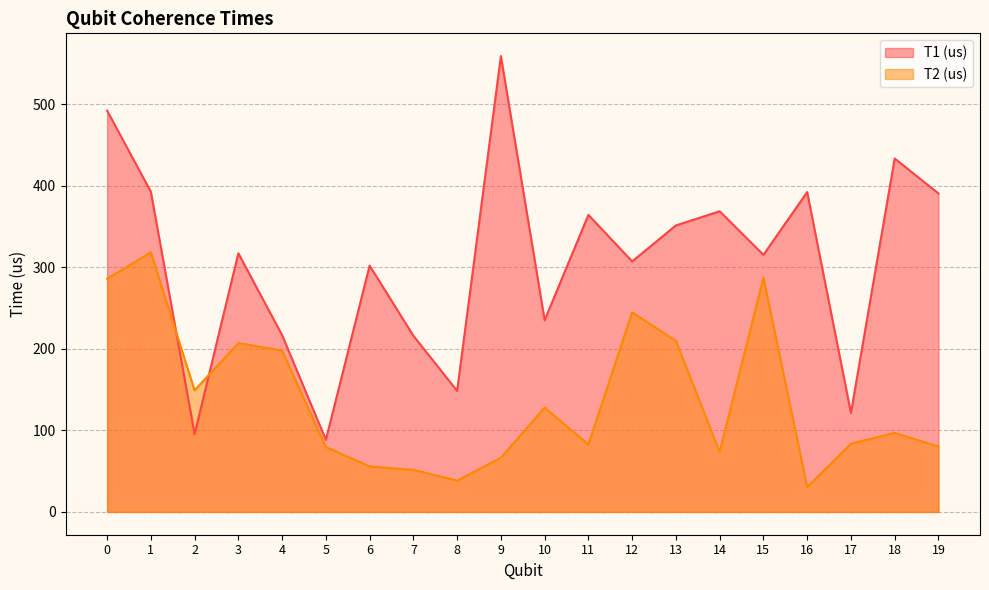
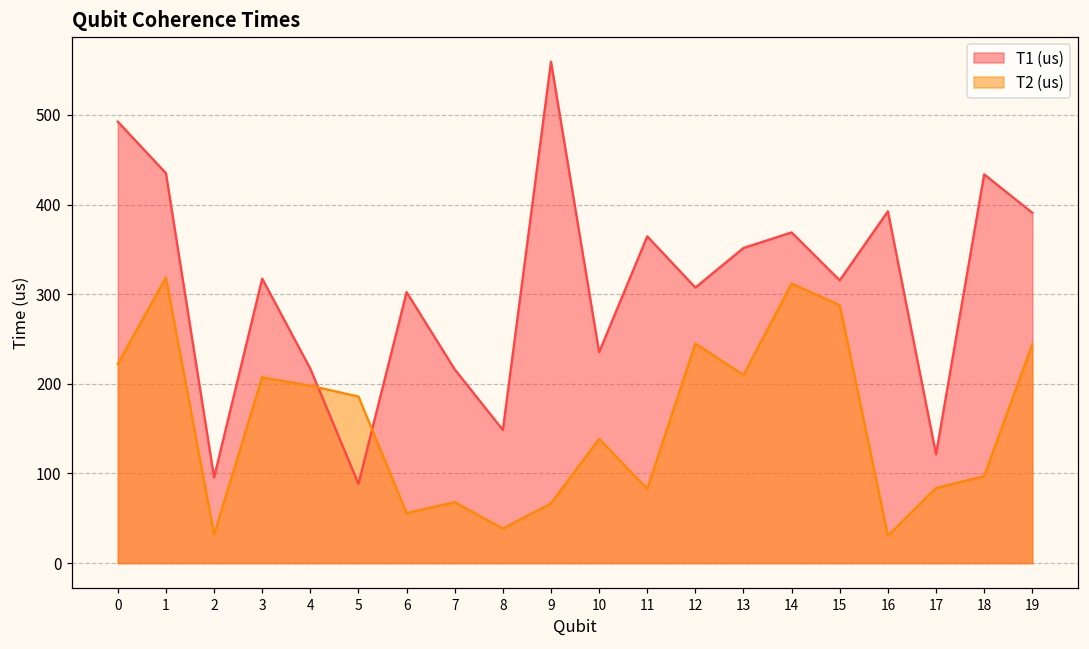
T2 (us), 0: 290 -> 220
T1 (us), 1: 390 -> 430
T2 (us), 2: 150 -> 30
T2 (us), 5: 80 -> 190
T2 (us), 7: 50 -> 70
T2 (us), 10: 130 -> 140
T2 (us), 14: 70 -> 310
T2 (us), 19: 80 -> 240
